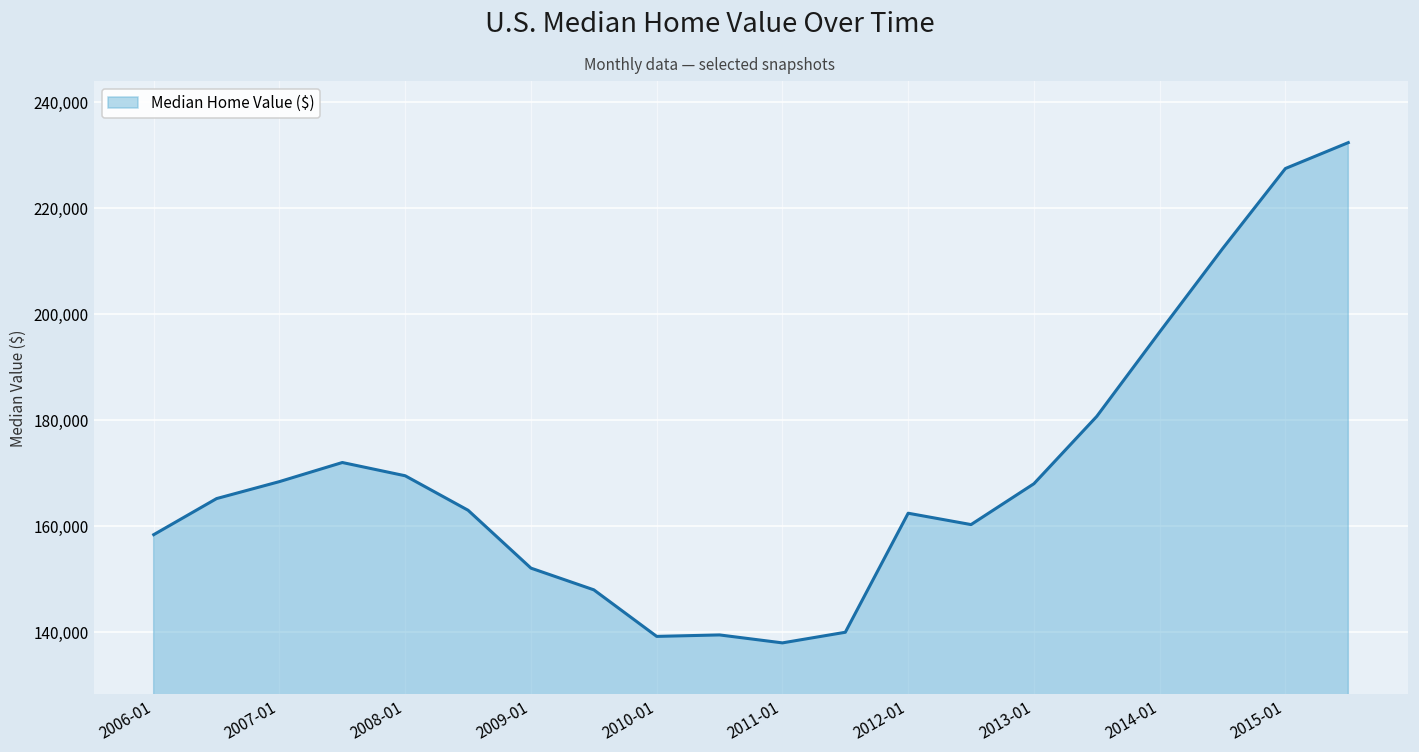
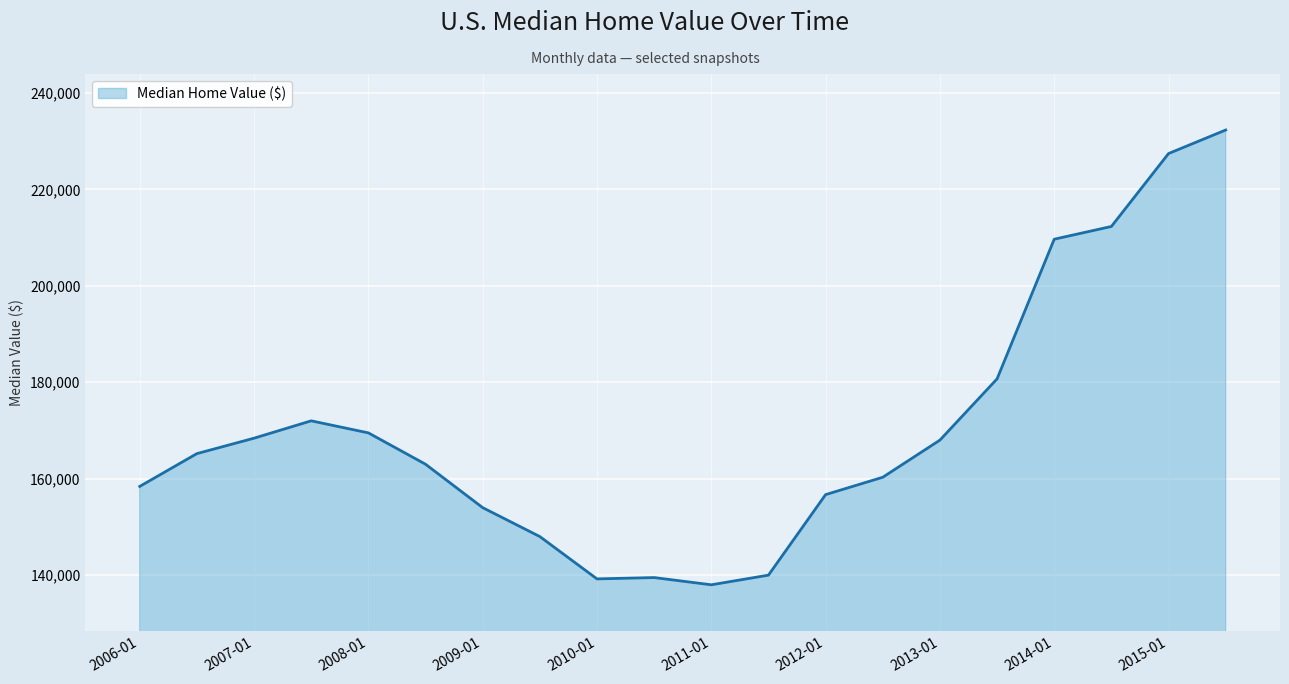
2009-01: 152,000 -> 154,000
2012-01: 162,000 -> 157,000
2014-01: 197,000 -> 210,000
